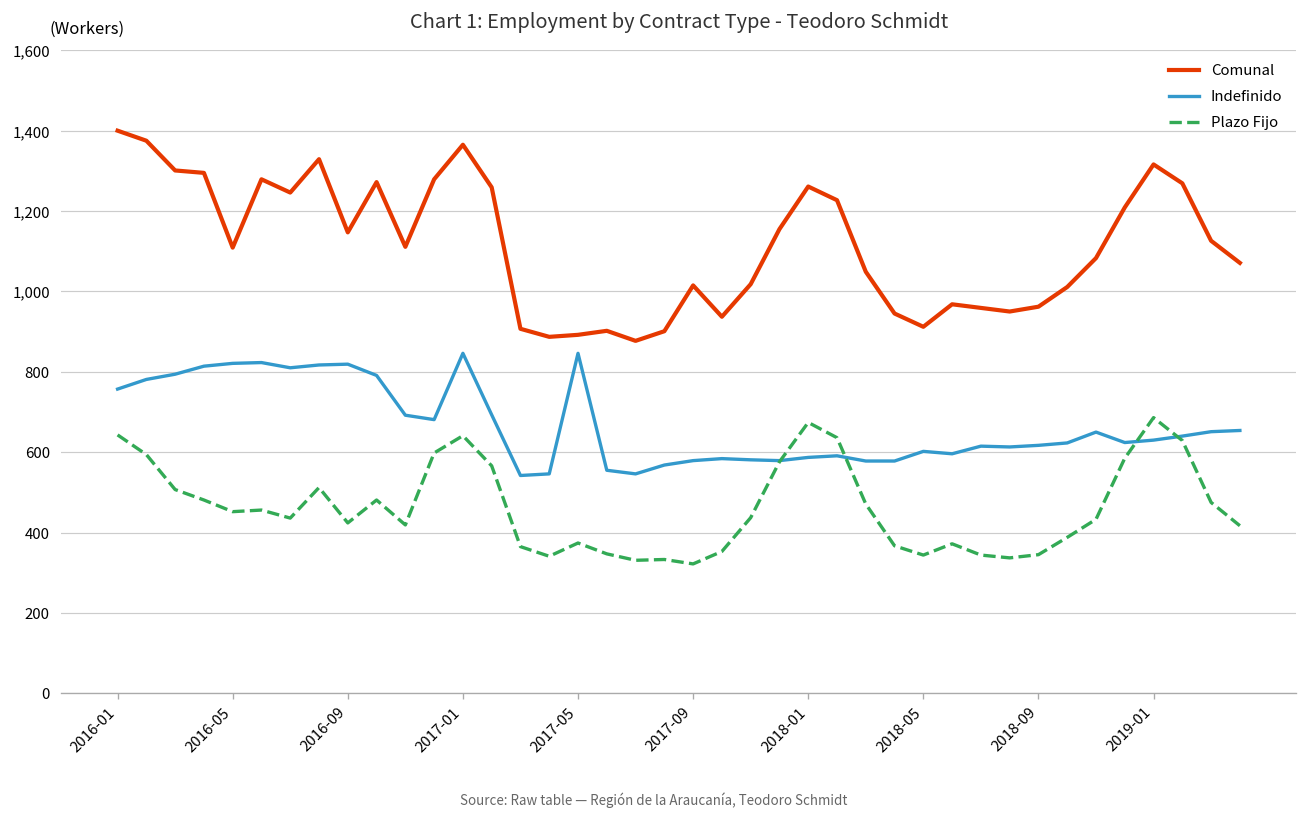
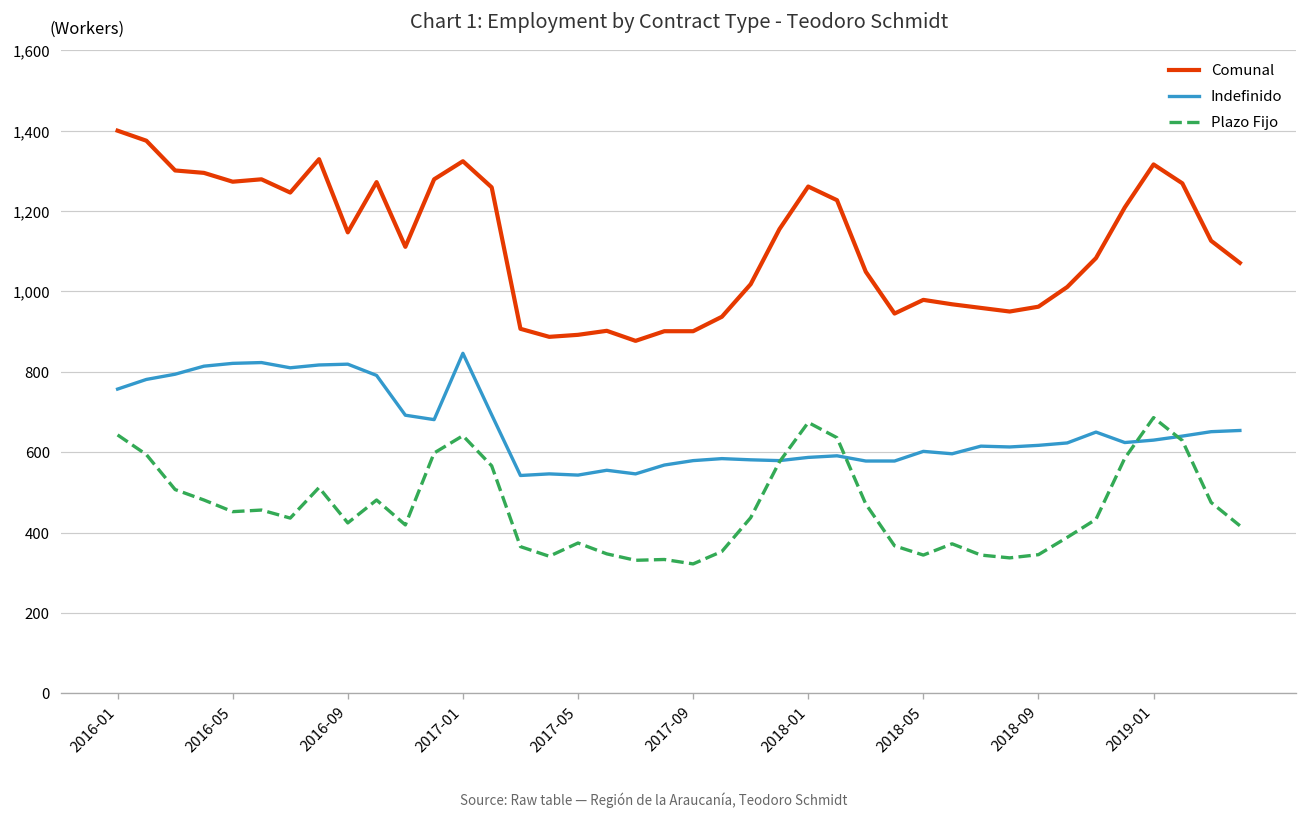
Comunal, 2016-05: 1,110 -> 1,270
Comunal, 2017-01: 1,370 -> 1,320
Indefinido, 2017-05: 850 -> 540
Comunal, 2017-09: 1,020 -> 900
Comunal, 2018-05: 910 -> 980
